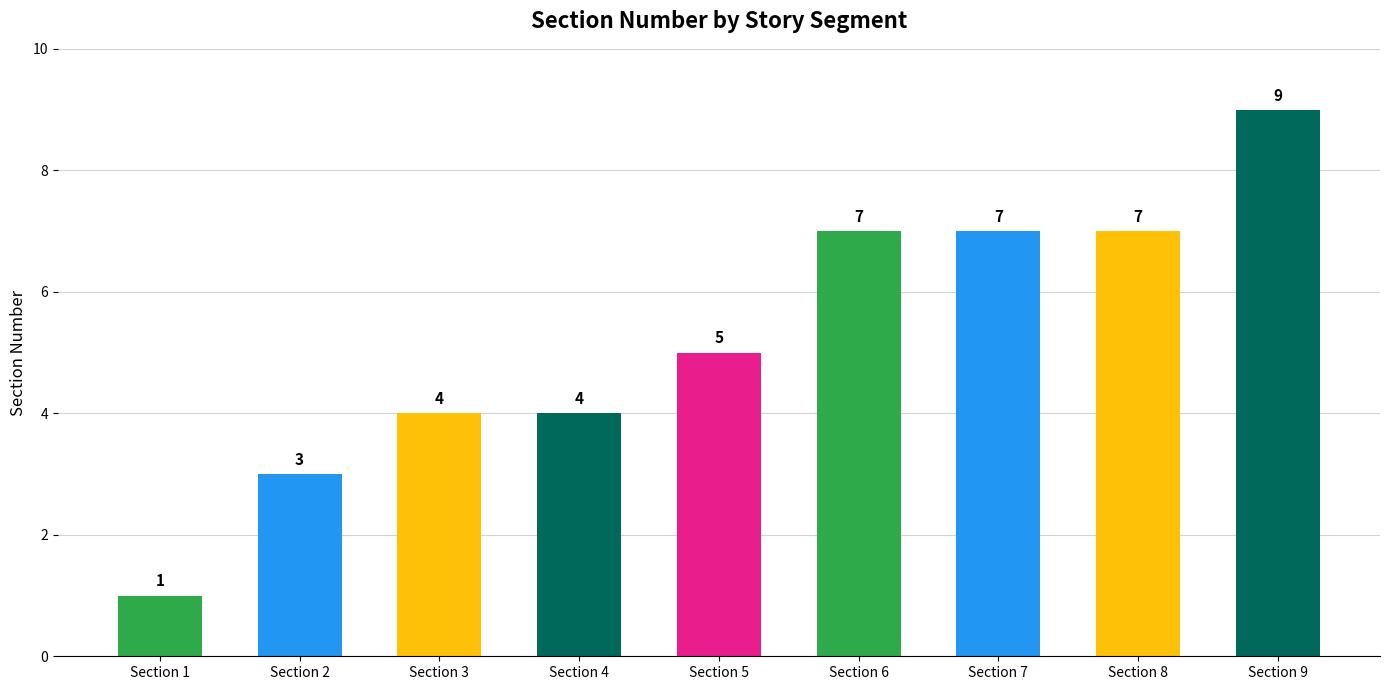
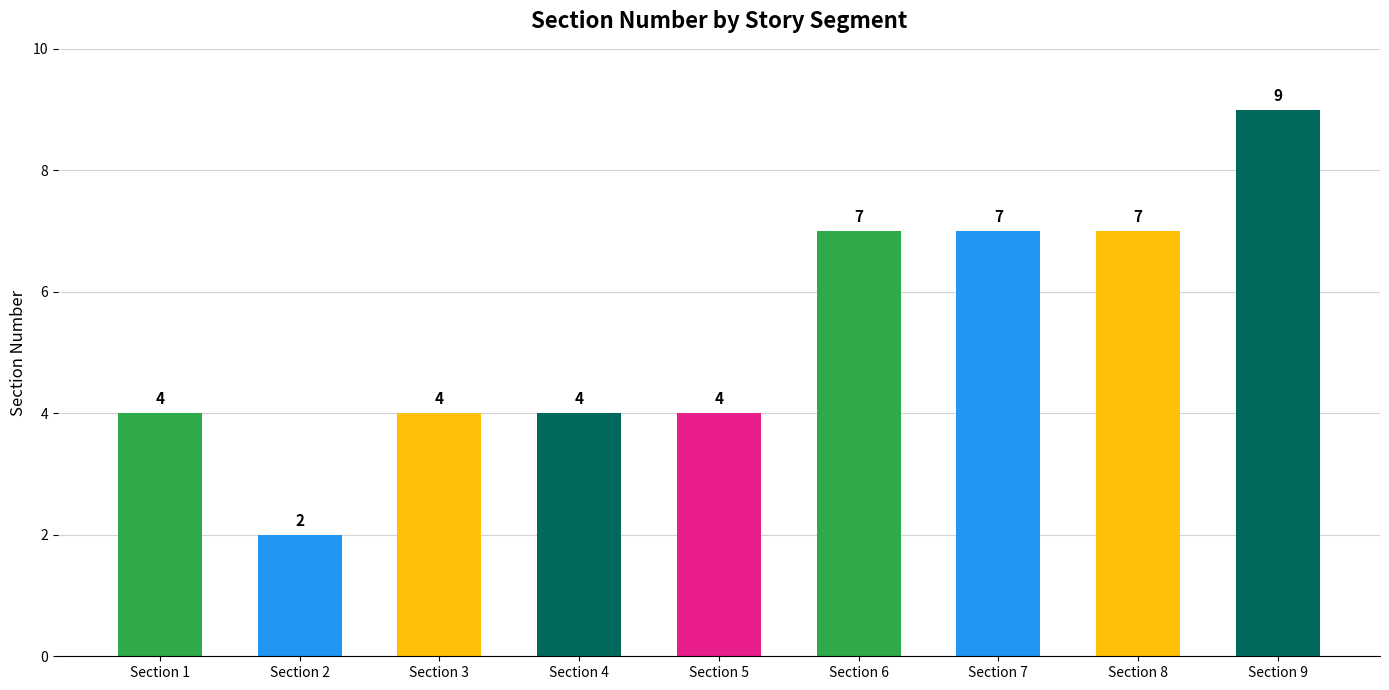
Section 1: 1 -> 4
Section 2: 3 -> 2
Section 5: 5 -> 4
